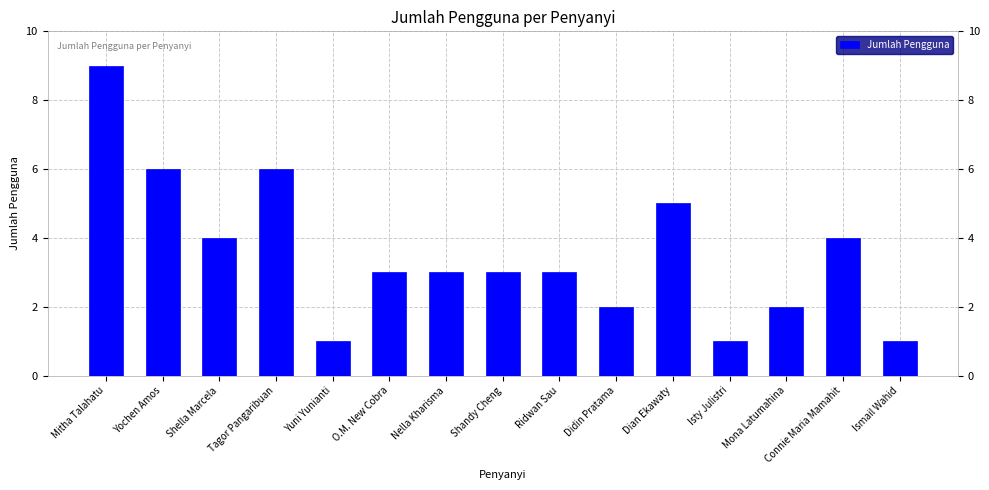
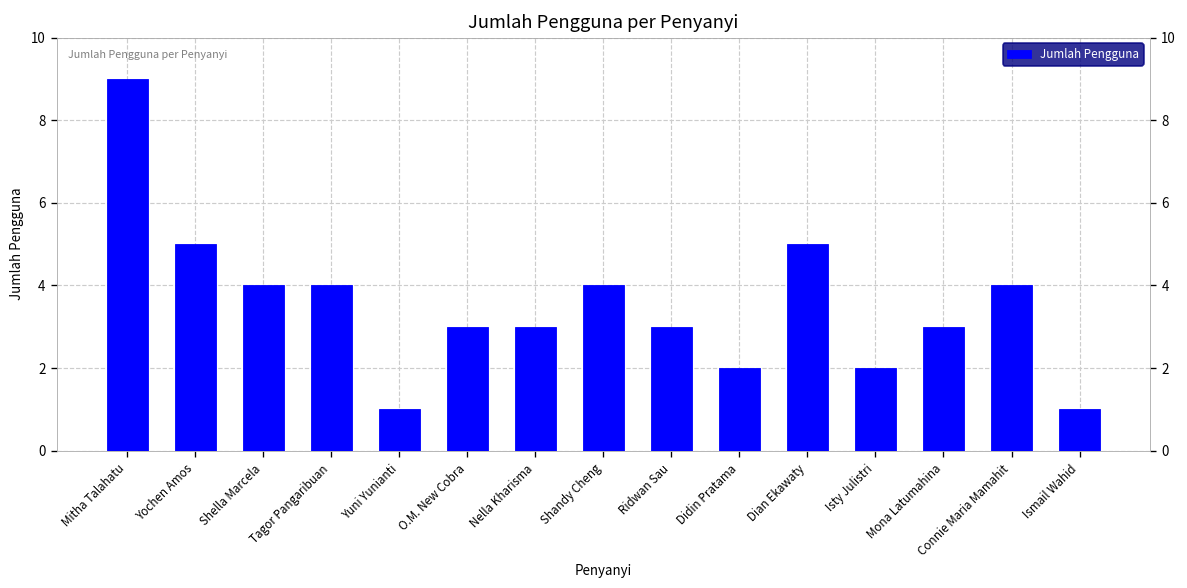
Yochen Amos: 6 -> 5
Tagor Pangaribuan: 6 -> 4
Shandy Cheng: 3 -> 4
Isty Julistri: 1 -> 2
Mona Latumahina: 2 -> 3
